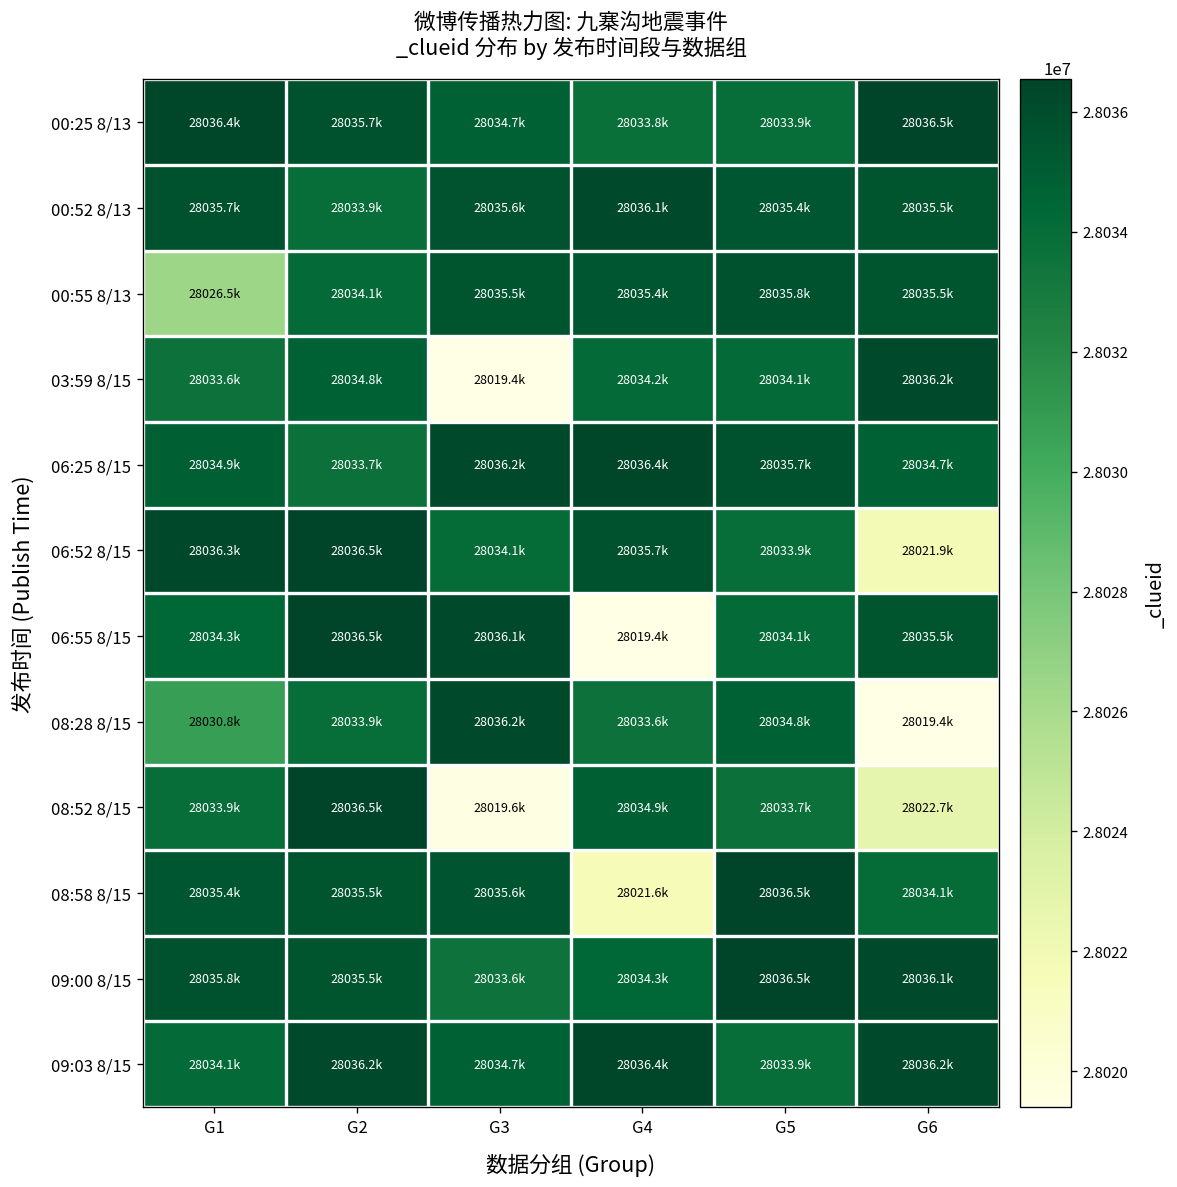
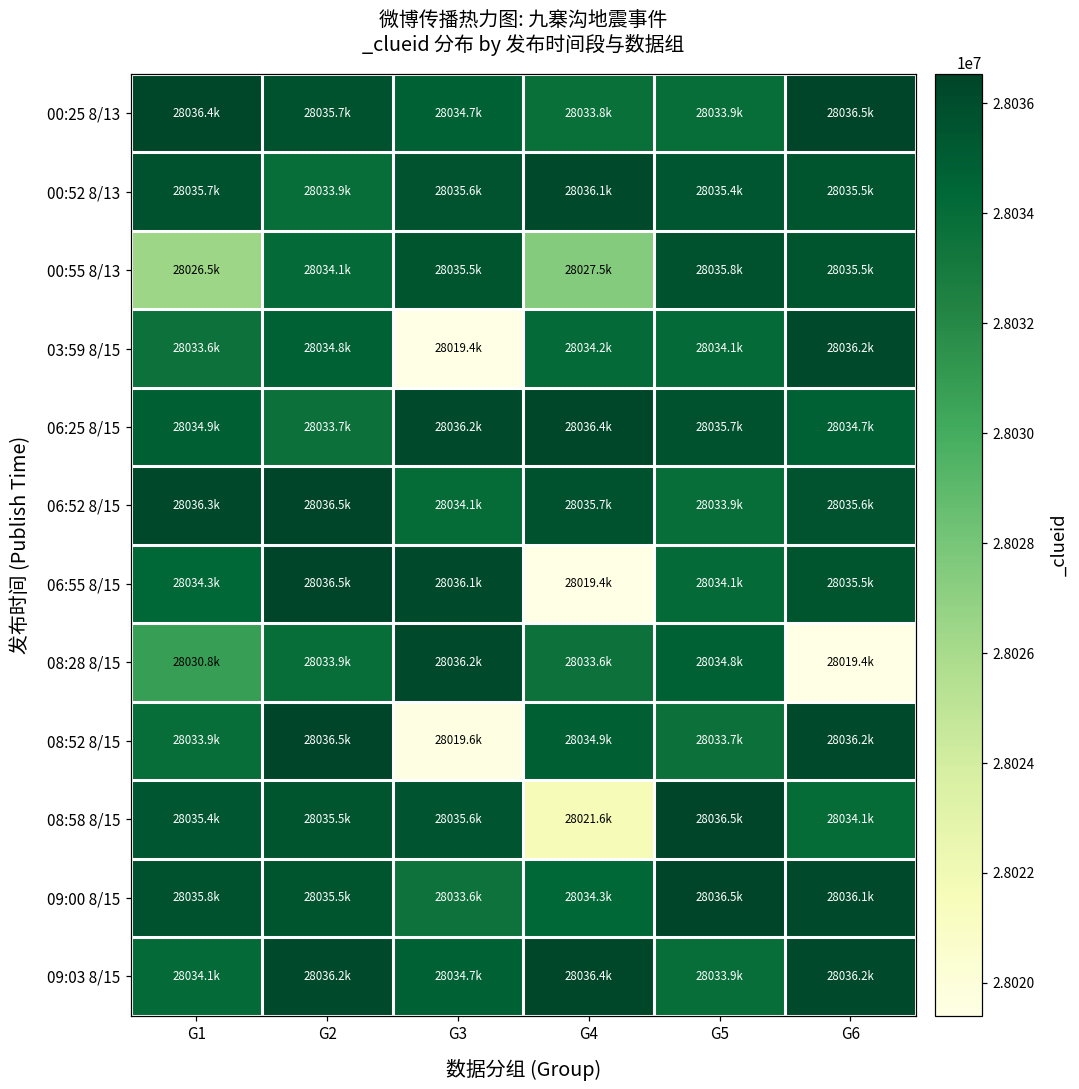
00:55 8/13, G4: 28035.4k -> 28027.5k
06:52 8/15, G6: 28021.9k -> 28035.6k
08:52 8/15, G6: 28022.7k -> 28036.2k
